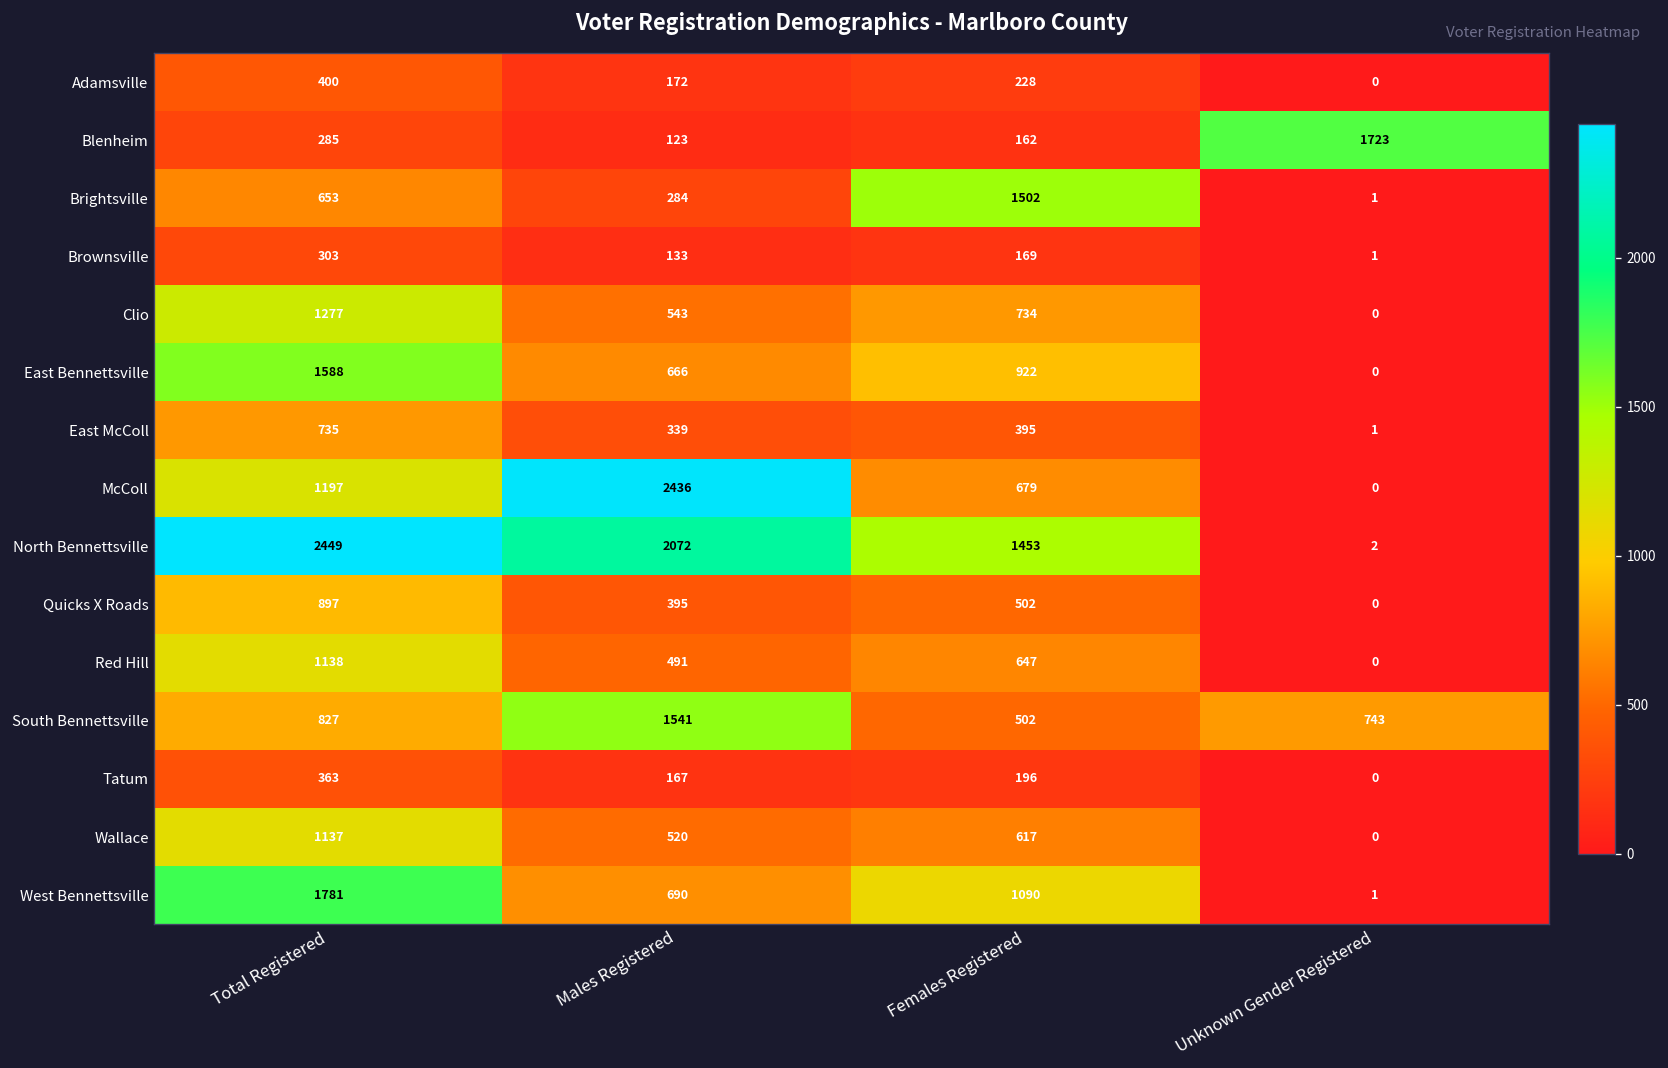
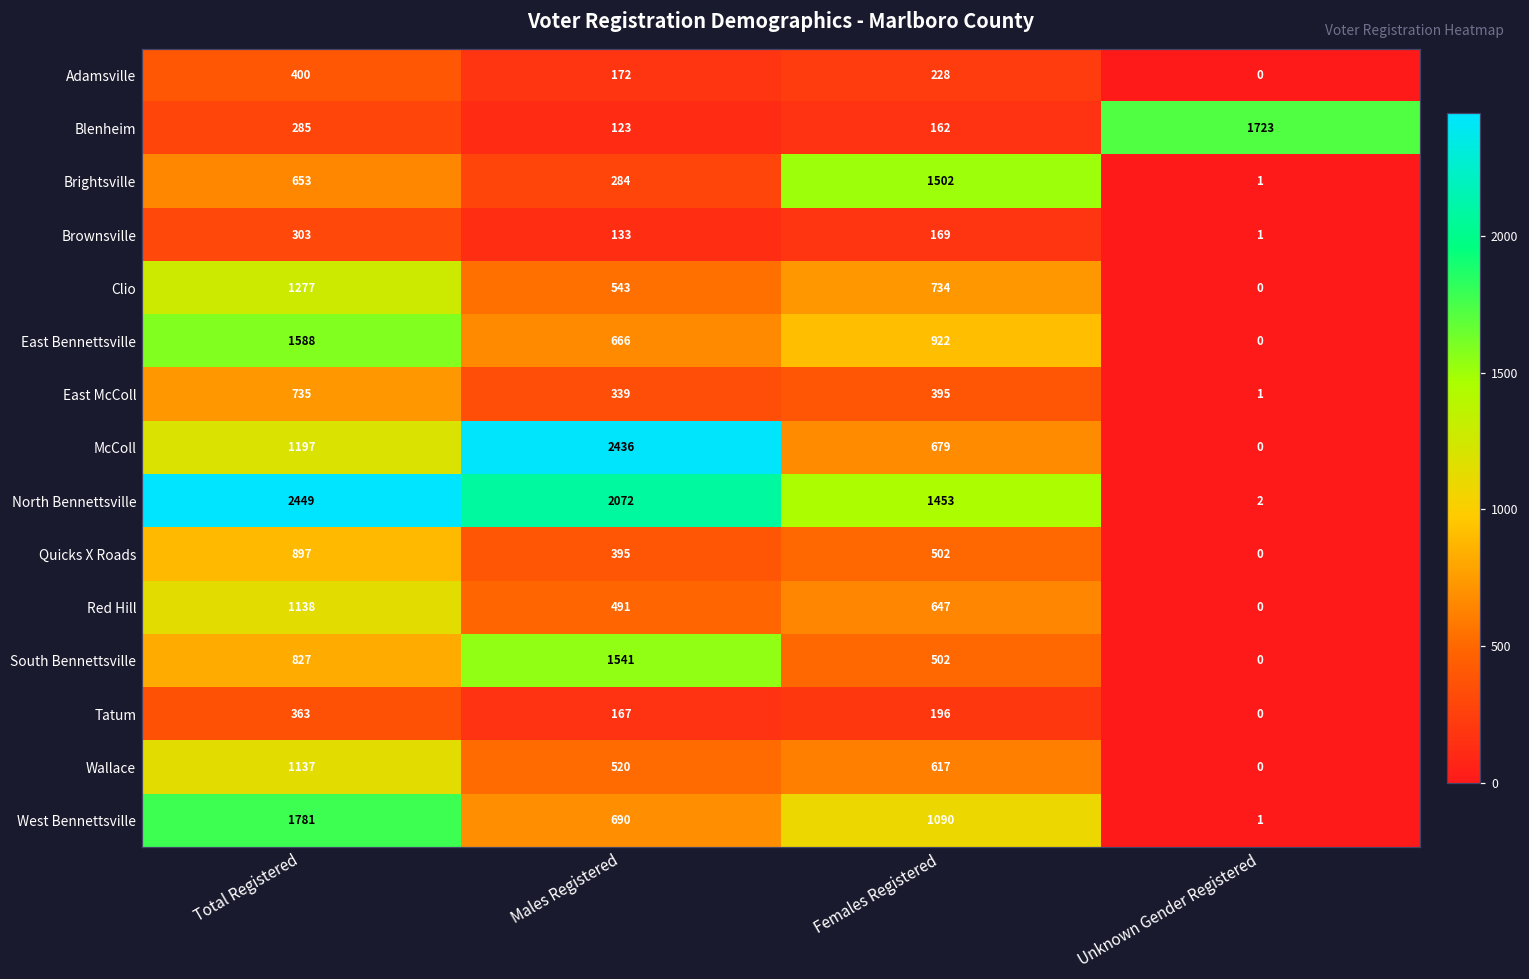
South Bennettsville, Unknown Gender Registered: 743 -> 0
